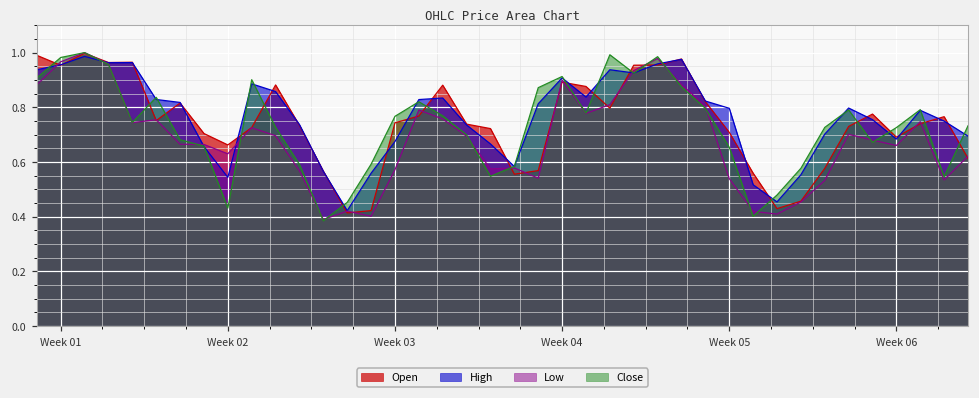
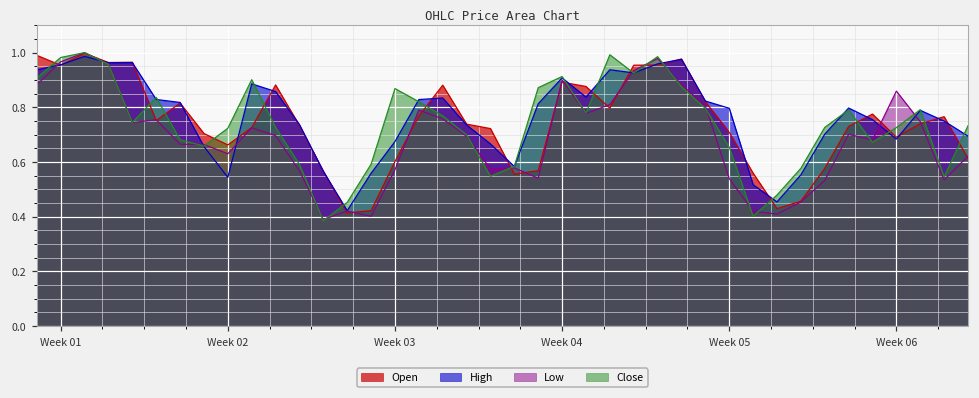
Close, Week 02: 0.43 -> 0.72
Open, Week 03: 0.74 -> 0.60
Close, Week 03: 0.77 -> 0.87
Low, Week 06: 0.66 -> 0.86
